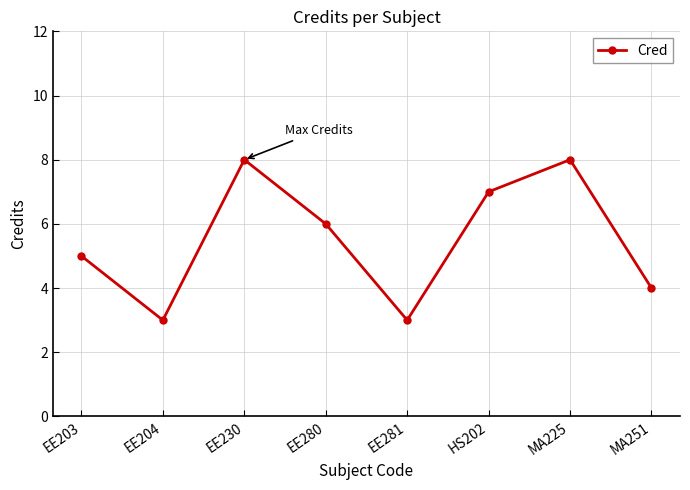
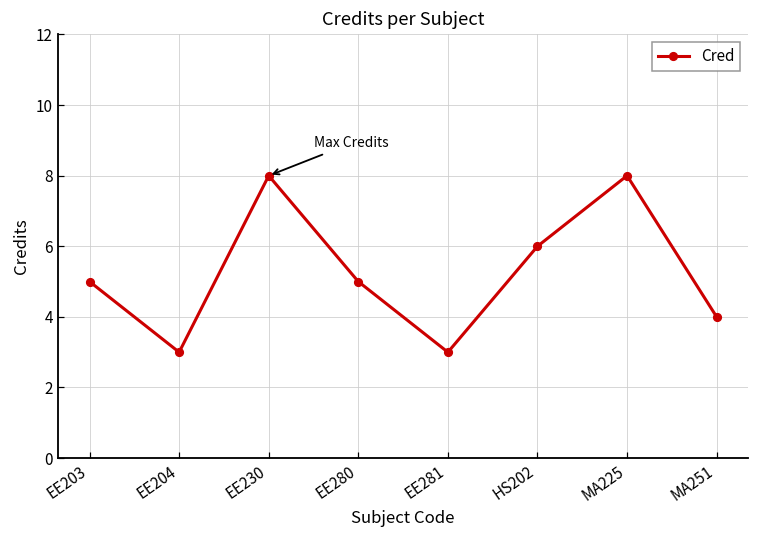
EE280: 6 -> 5
HS202: 7 -> 6
